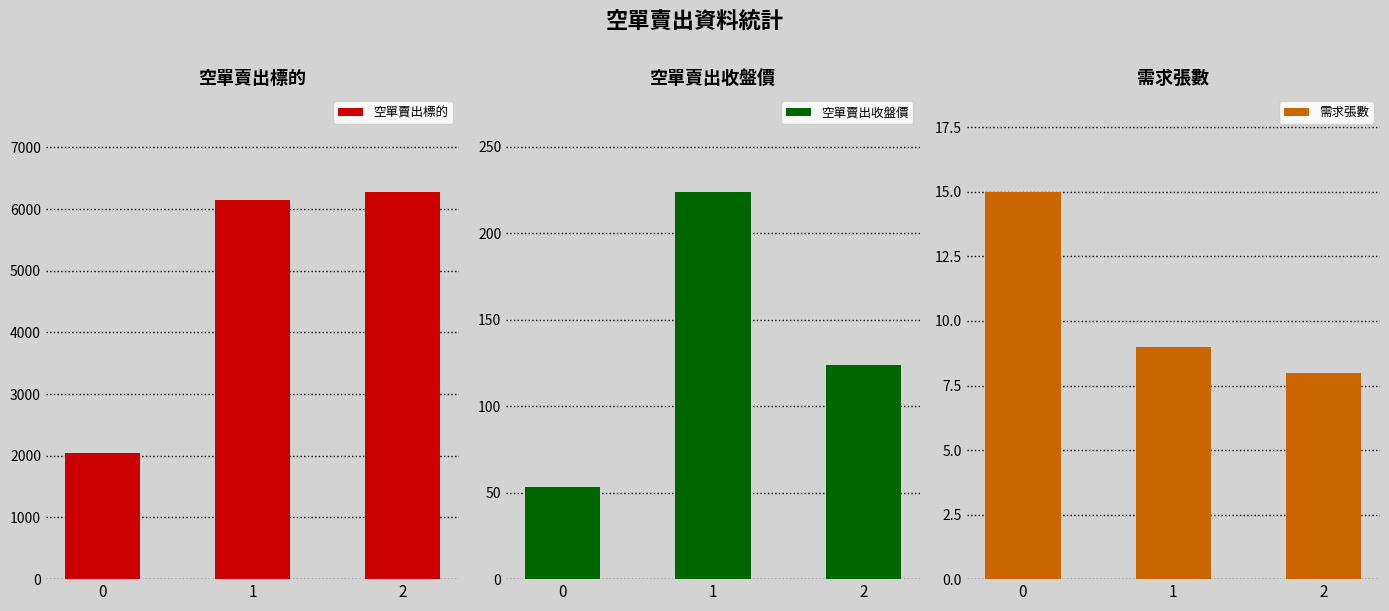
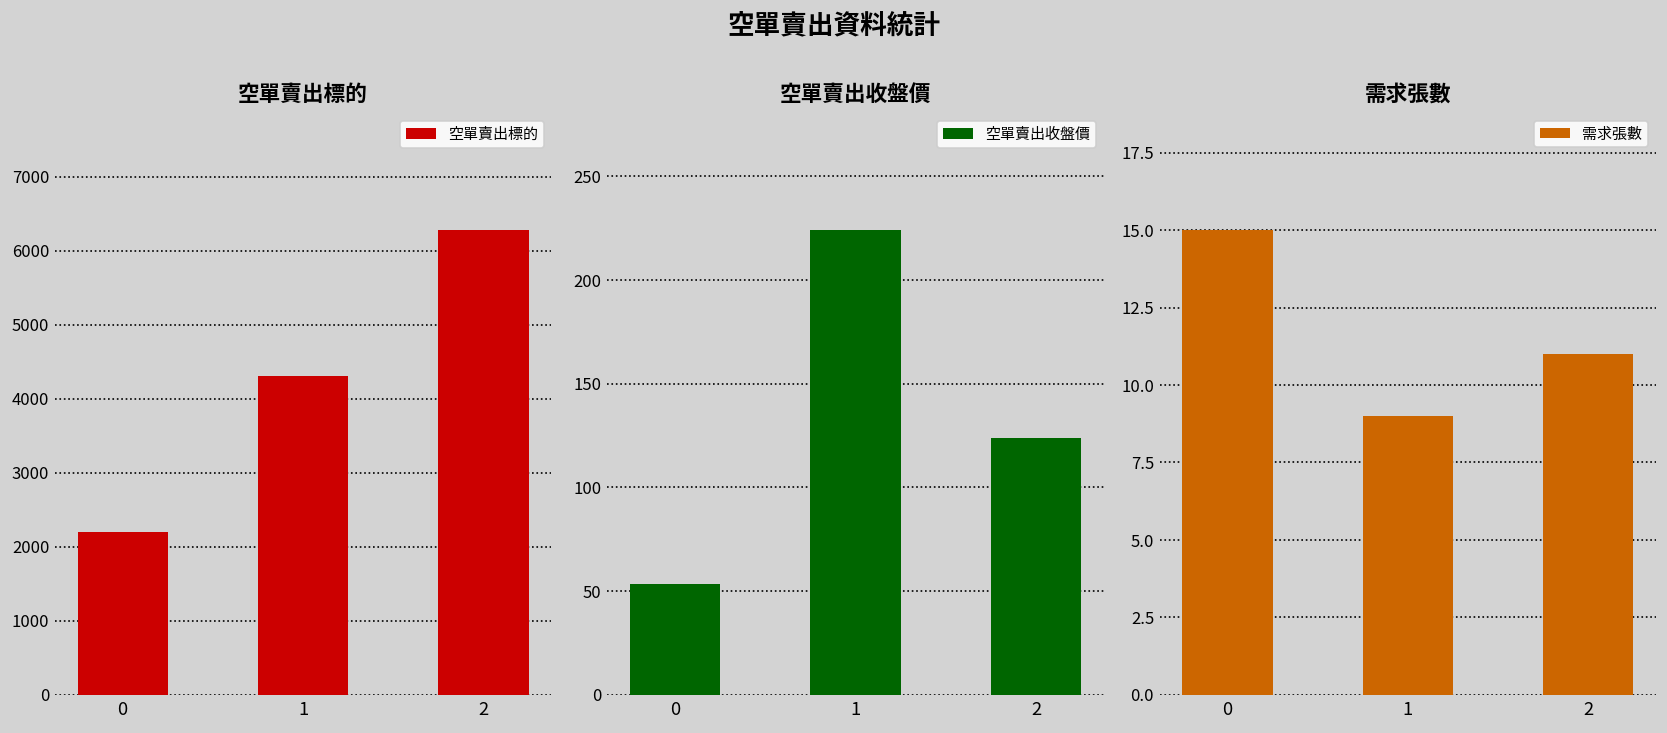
空單賣出標的, 0: 2000 -> 2200
空單賣出標的, 1: 6100 -> 4300
需求張數, 2: 8 -> 11
